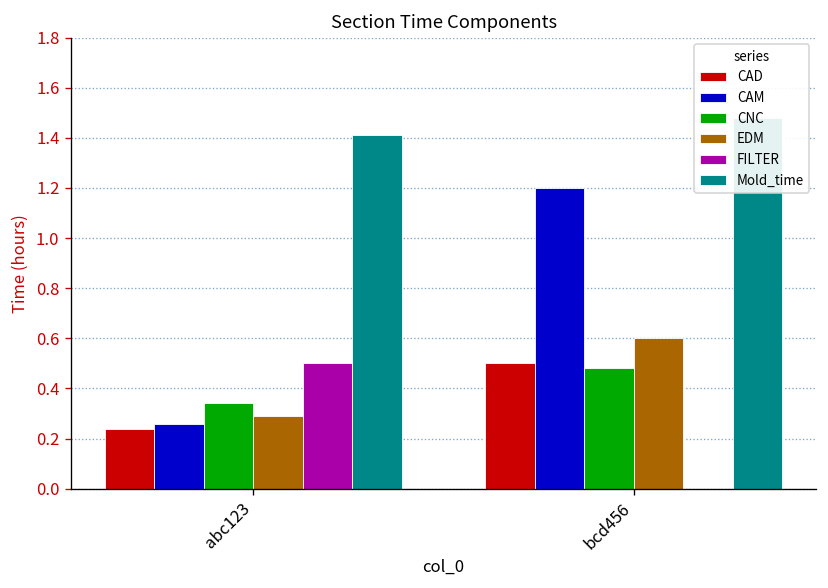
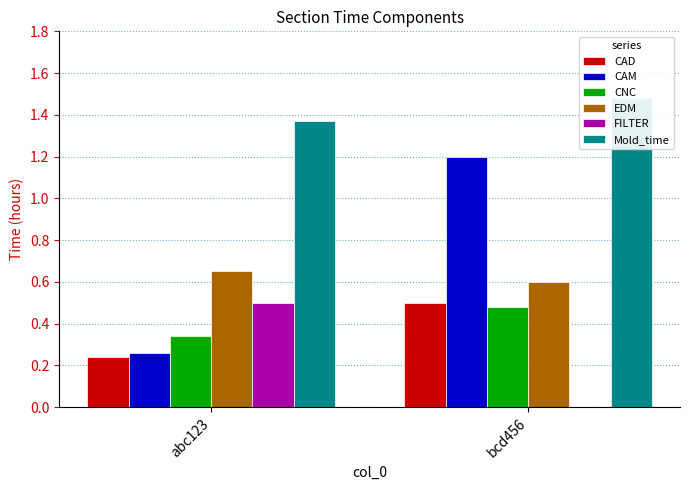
EDM, abc123: 0.29 -> 0.65
Mold_time, abc123: 1.41 -> 1.37
